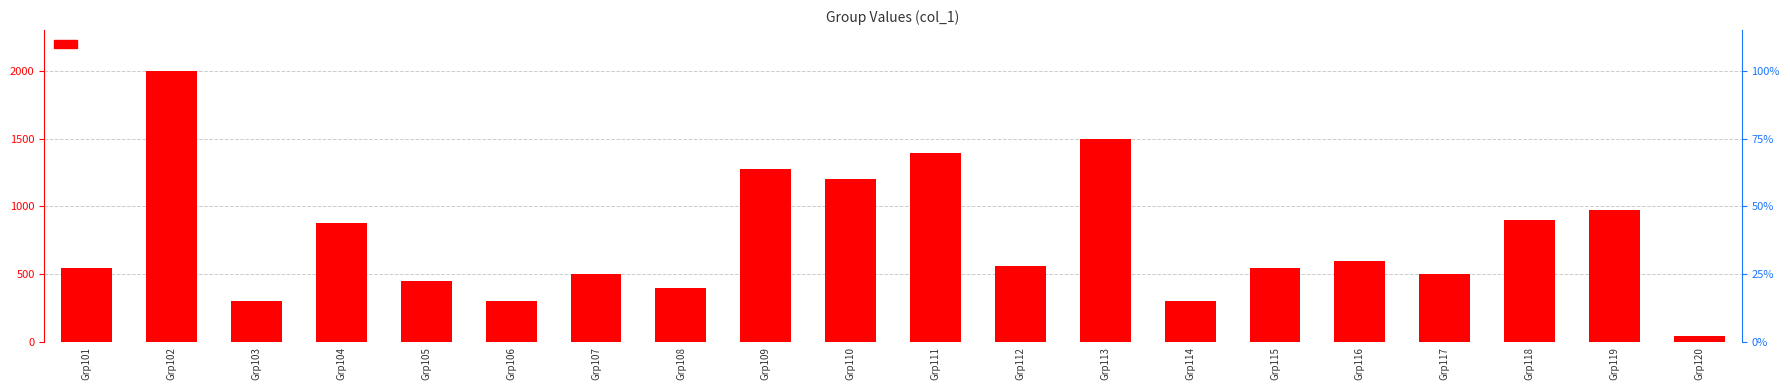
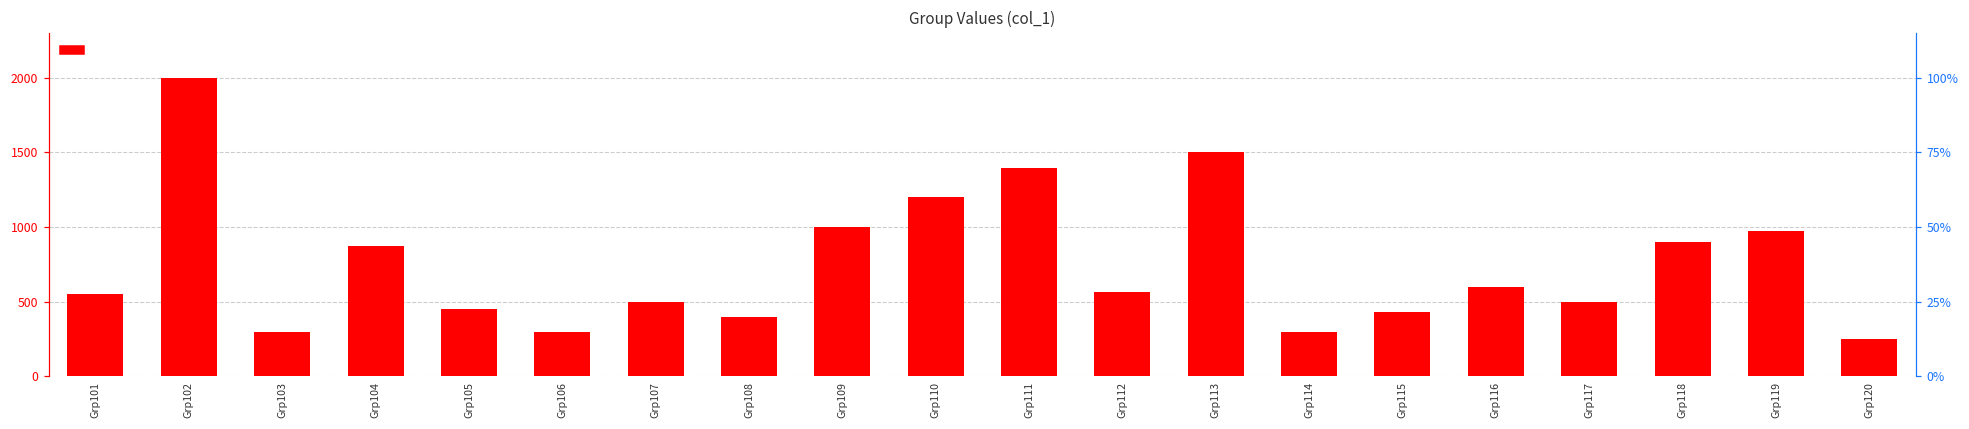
Grp109: 1280 -> 1000
Grp115: 550 -> 430
Grp120: 50 -> 250
